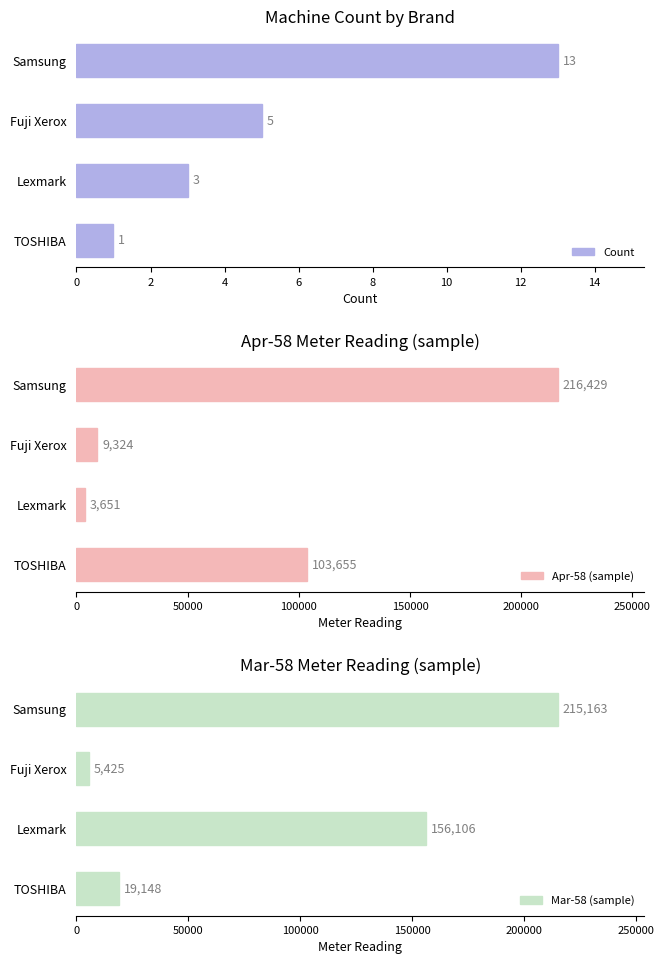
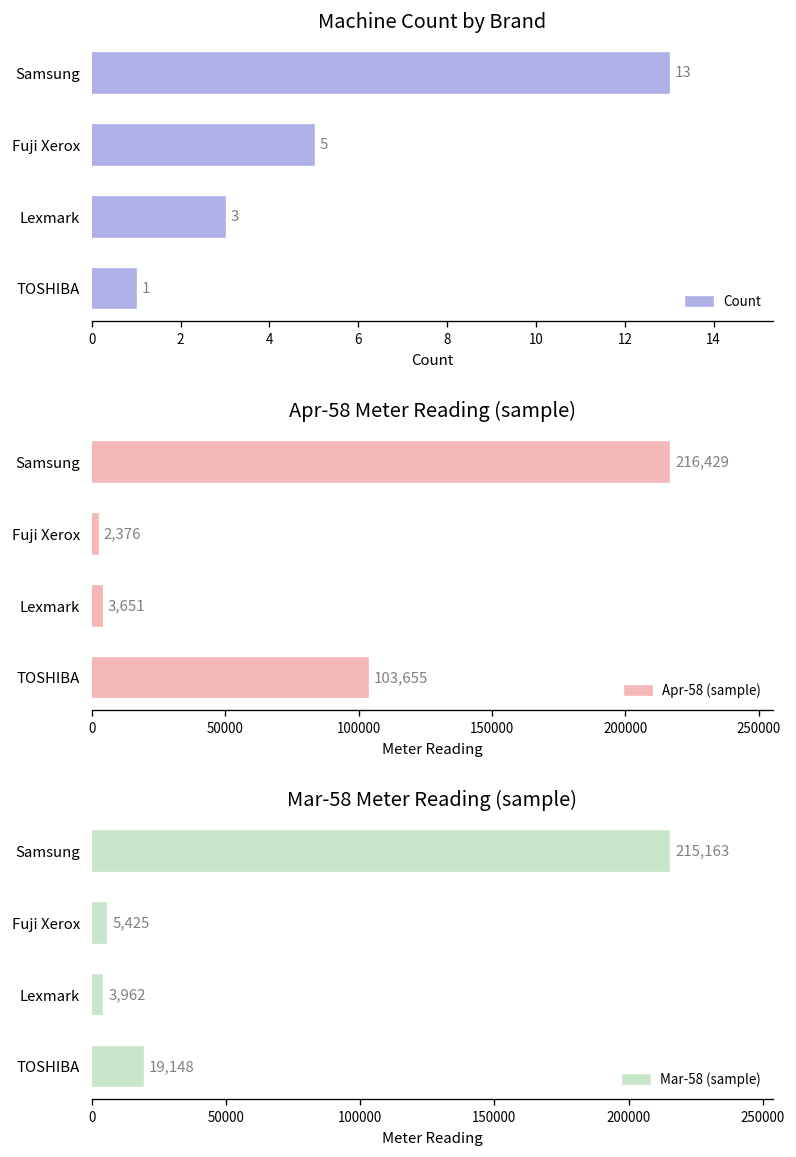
Apr-58 Meter Reading (sample), Fuji Xerox: 9,324 -> 2,376
Mar-58 Meter Reading (sample), Lexmark: 156,106 -> 3,962
